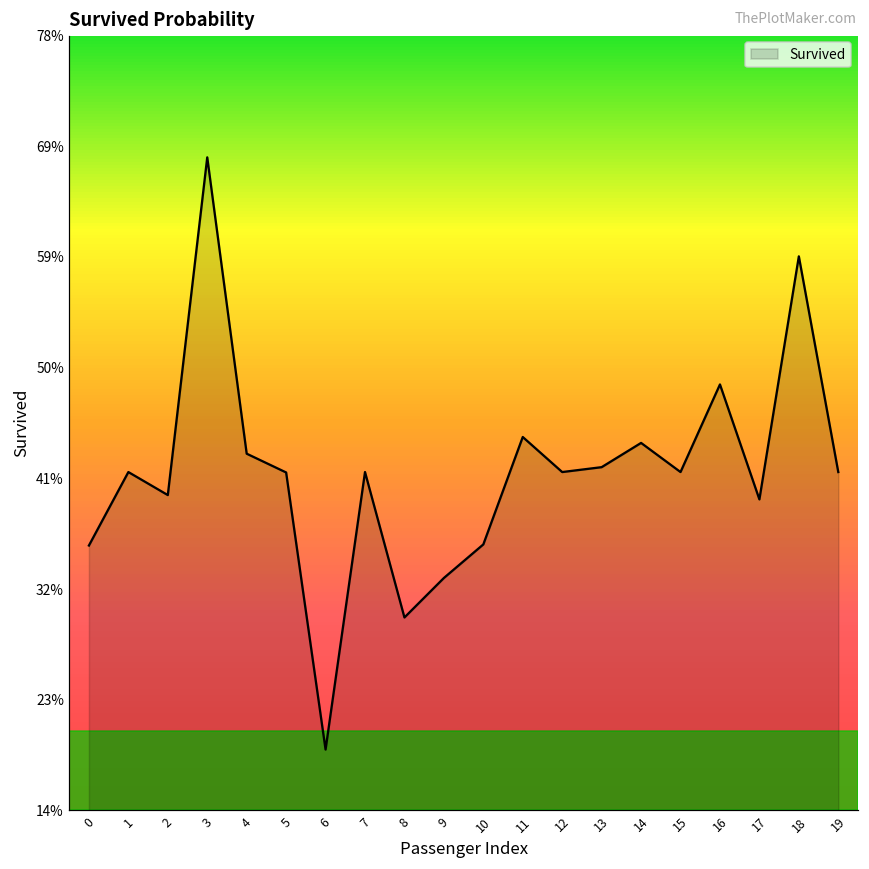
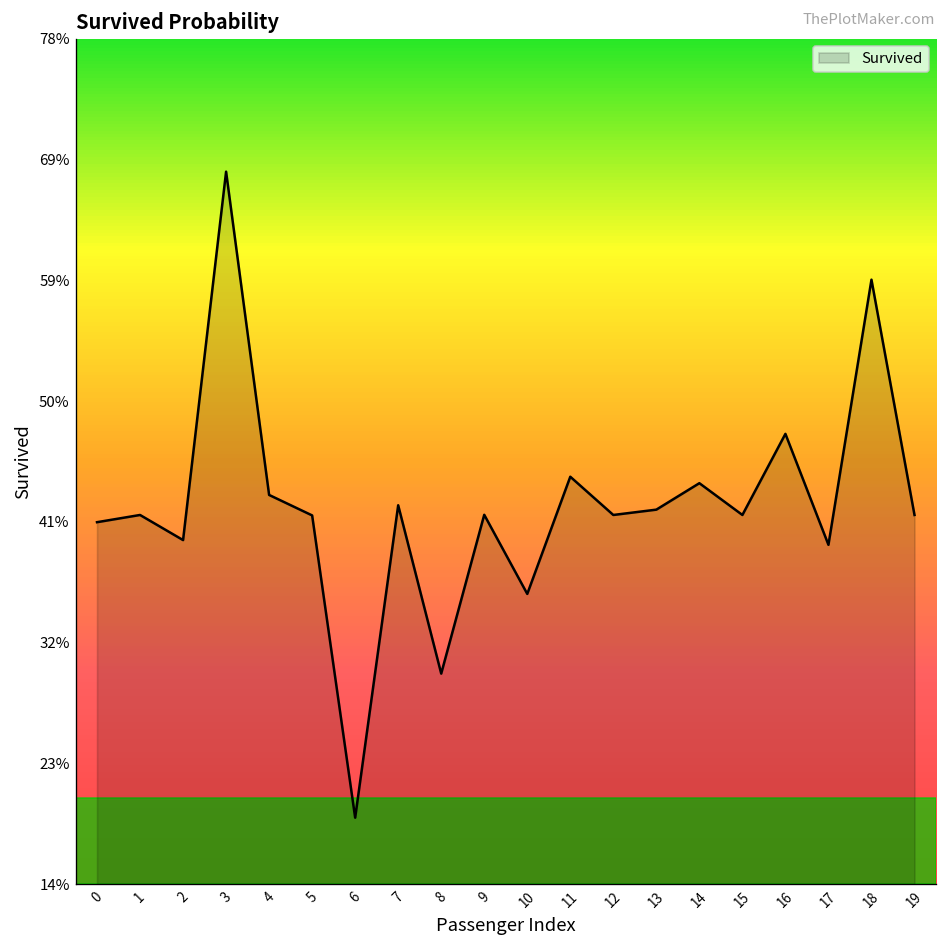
0: 35.7% -> 41.2%
7: 41.8% -> 42.5%
9: 33.1% -> 41.8%
16: 49.0% -> 47.9%
